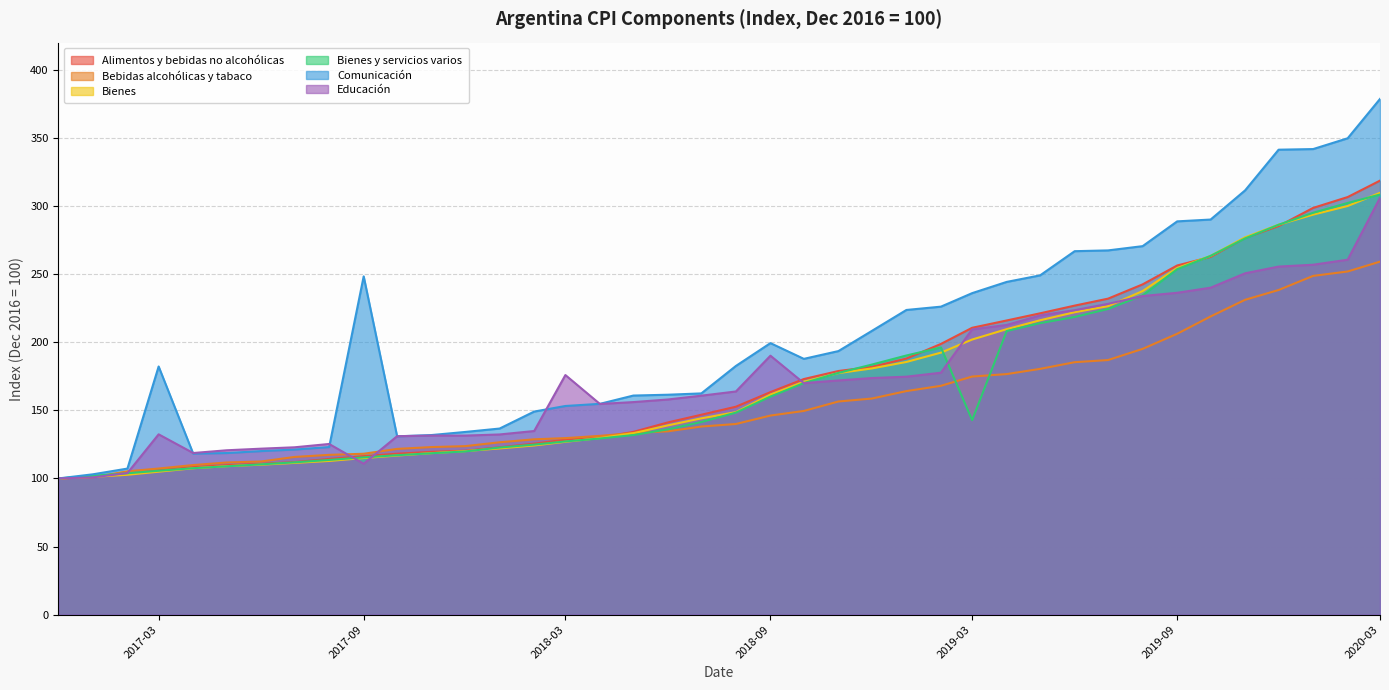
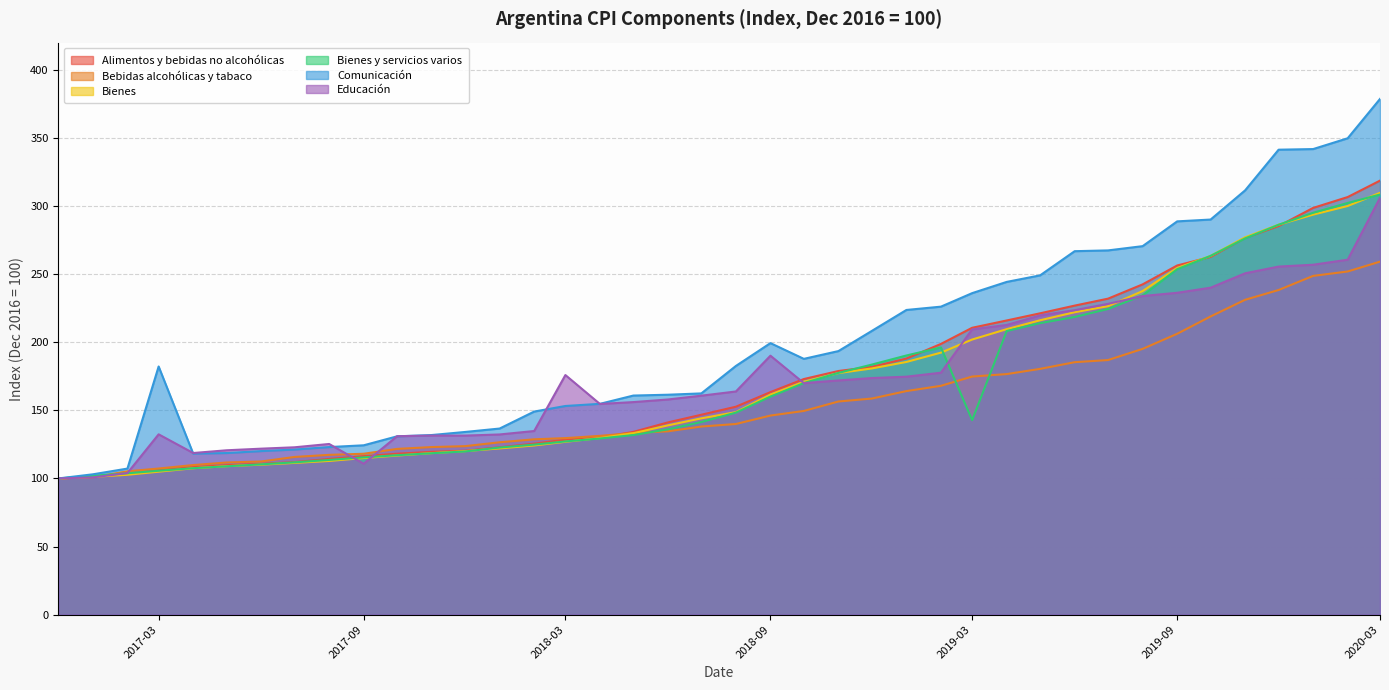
Comunicación, 2017-09: 248 -> 124
